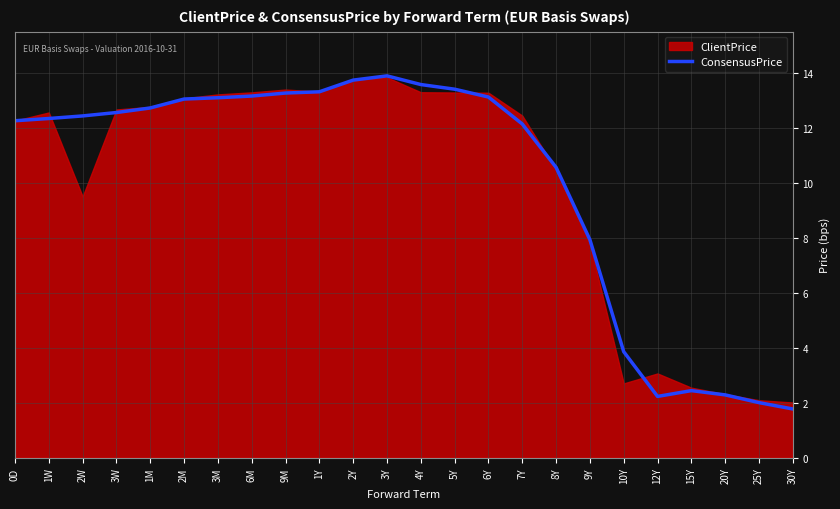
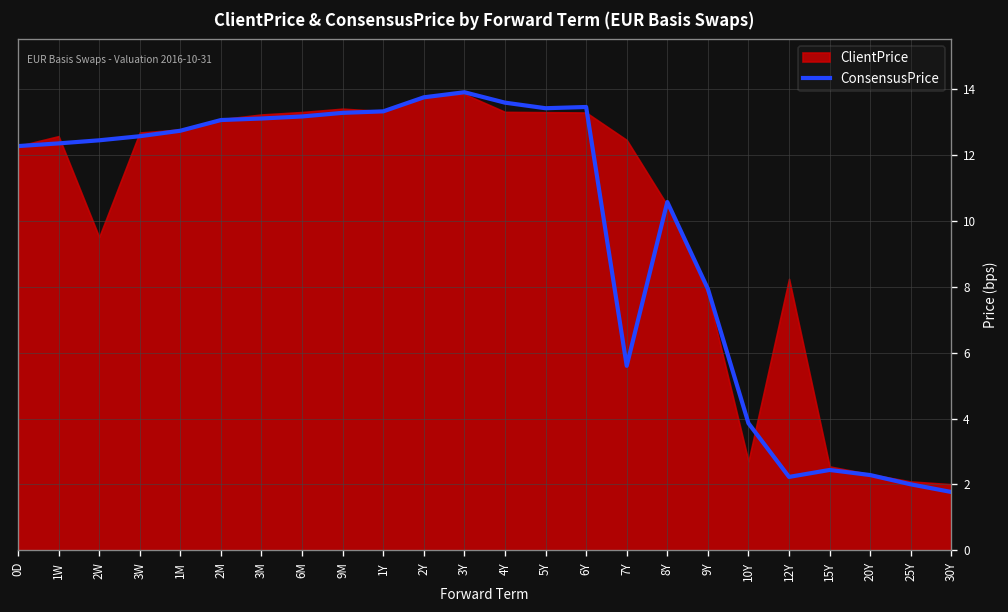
ConsensusPrice, 6Y: 13.1 -> 13.5
ConsensusPrice, 7Y: 12.2 -> 5.6
ClientPrice, 12Y: 3.1 -> 8.2
